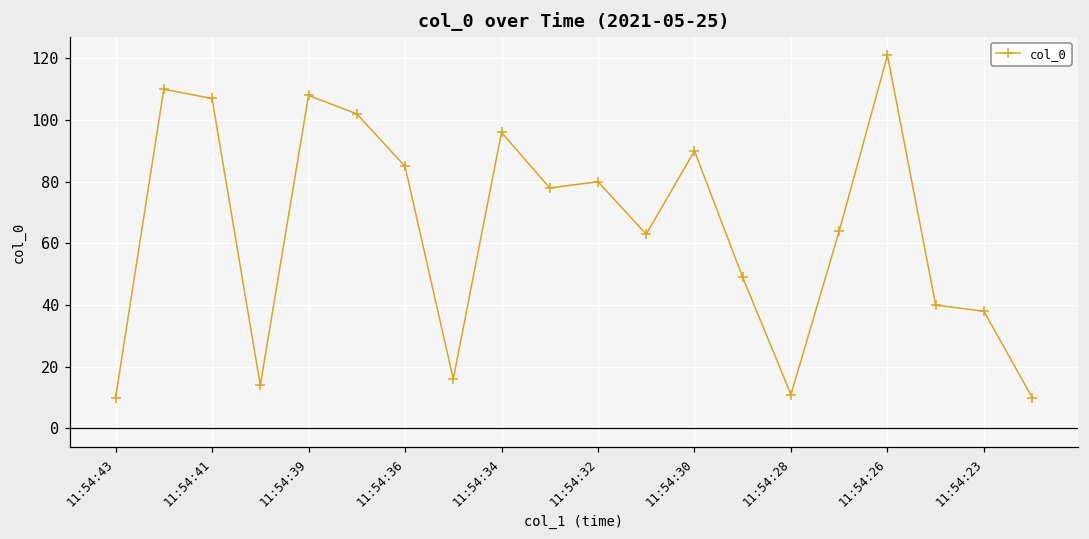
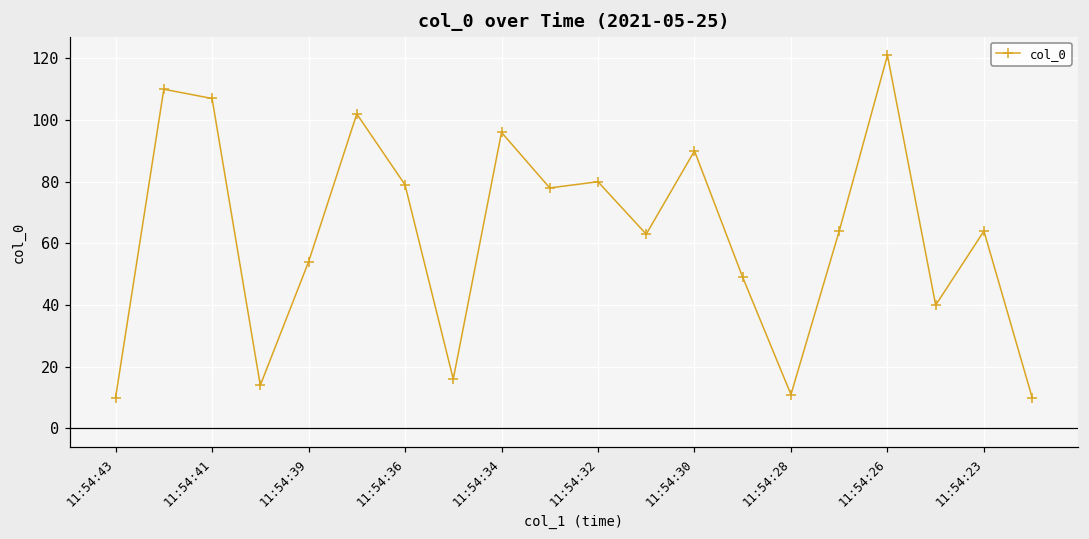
11:54:39: 108 -> 54
11:54:36: 85 -> 79
11:54:23: 38 -> 64
